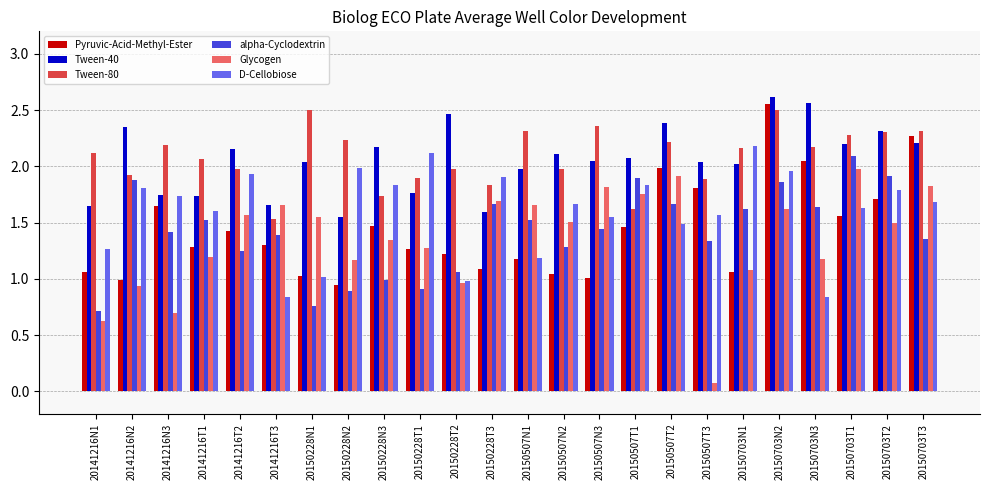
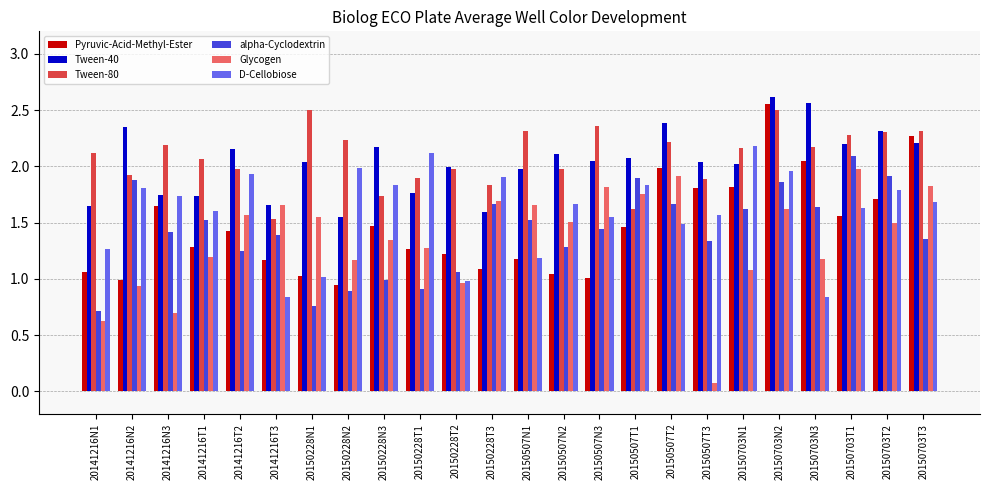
Pyruvic-Acid-Methyl-Ester, 20141216T3: 1.30 -> 1.17
Tween-40, 20150228T2: 2.47 -> 1.99
Pyruvic-Acid-Methyl-Ester, 20150703N1: 1.07 -> 1.82
